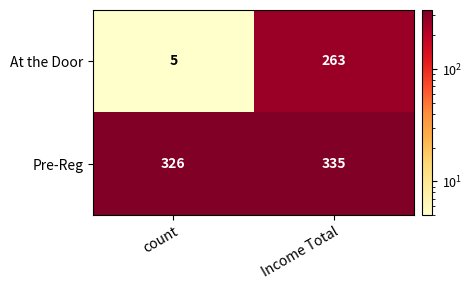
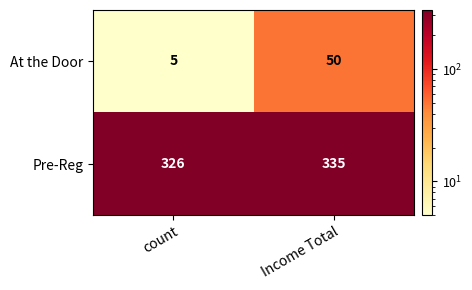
At the Door, Income Total: 263 -> 50
